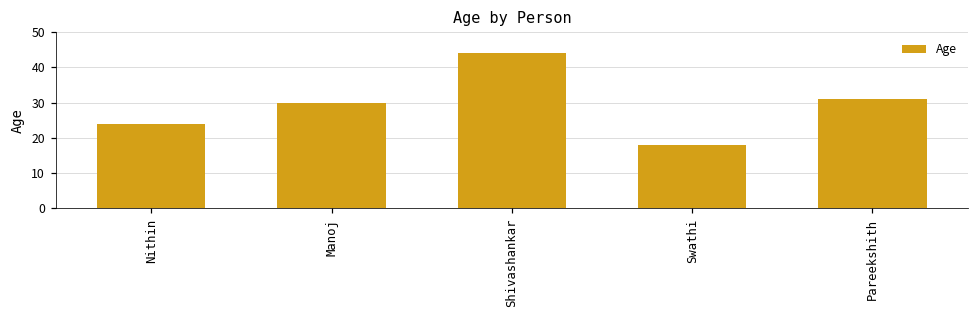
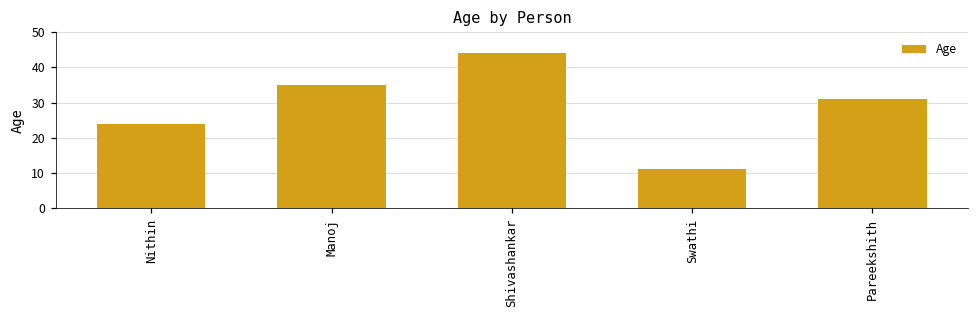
Manoj: 30 -> 35
Swathi: 18 -> 11
